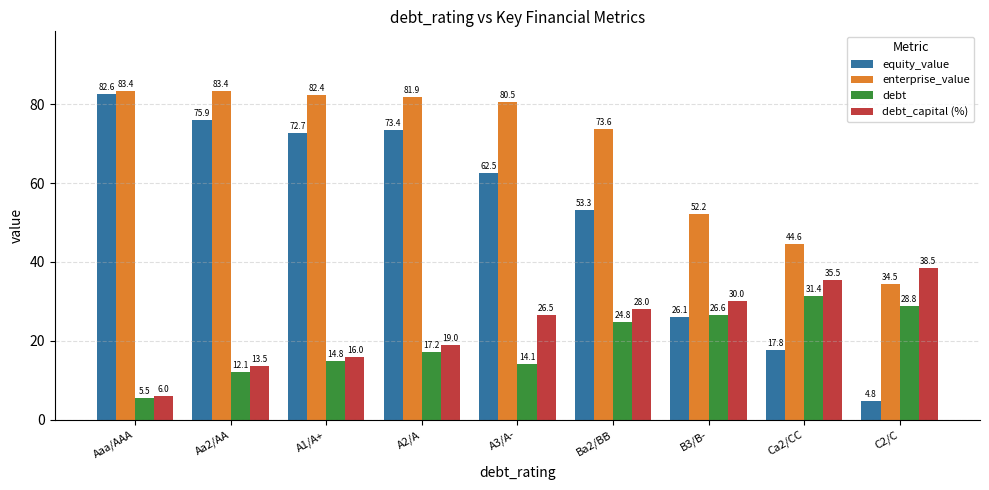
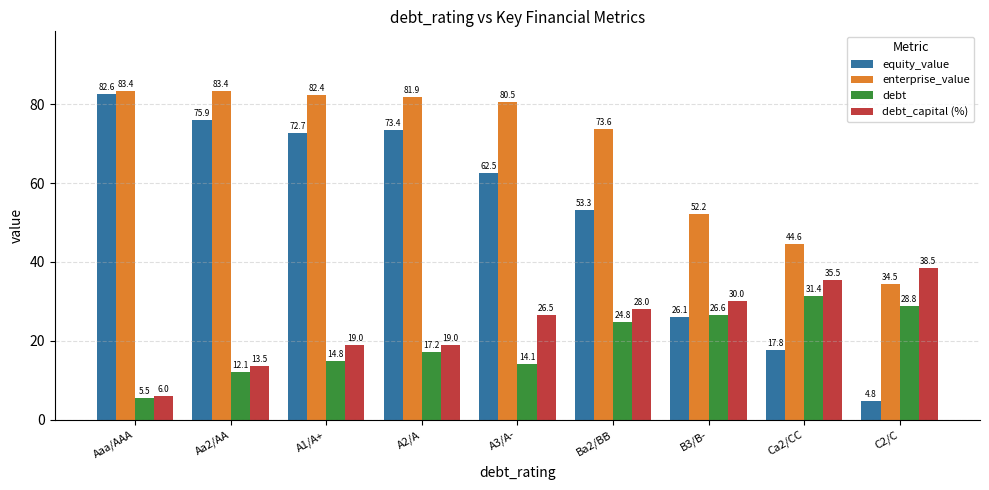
debt_capital (%), A1/A+: 16.0 -> 19.0
